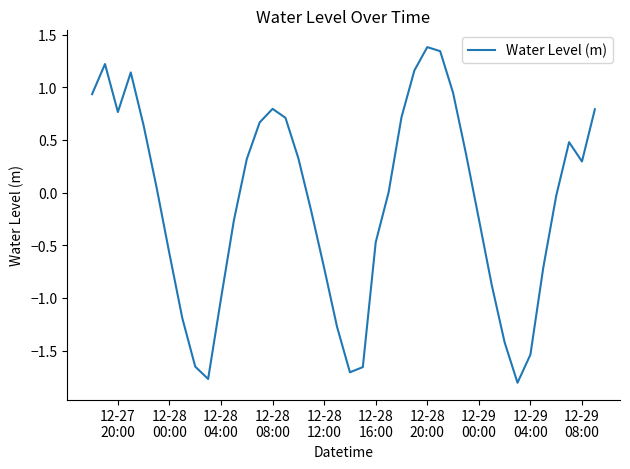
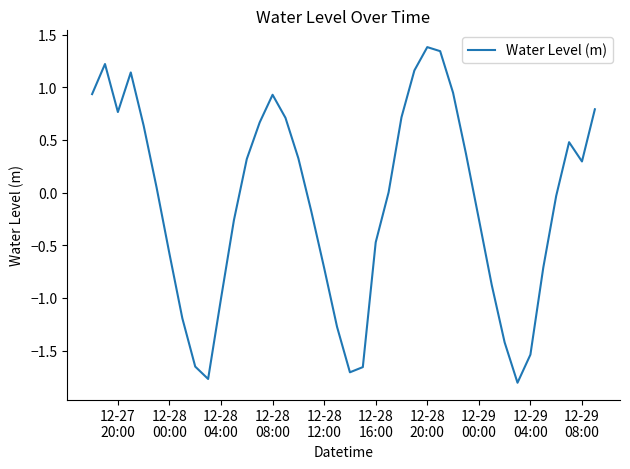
12-28 08:00: 0.80 -> 0.93
